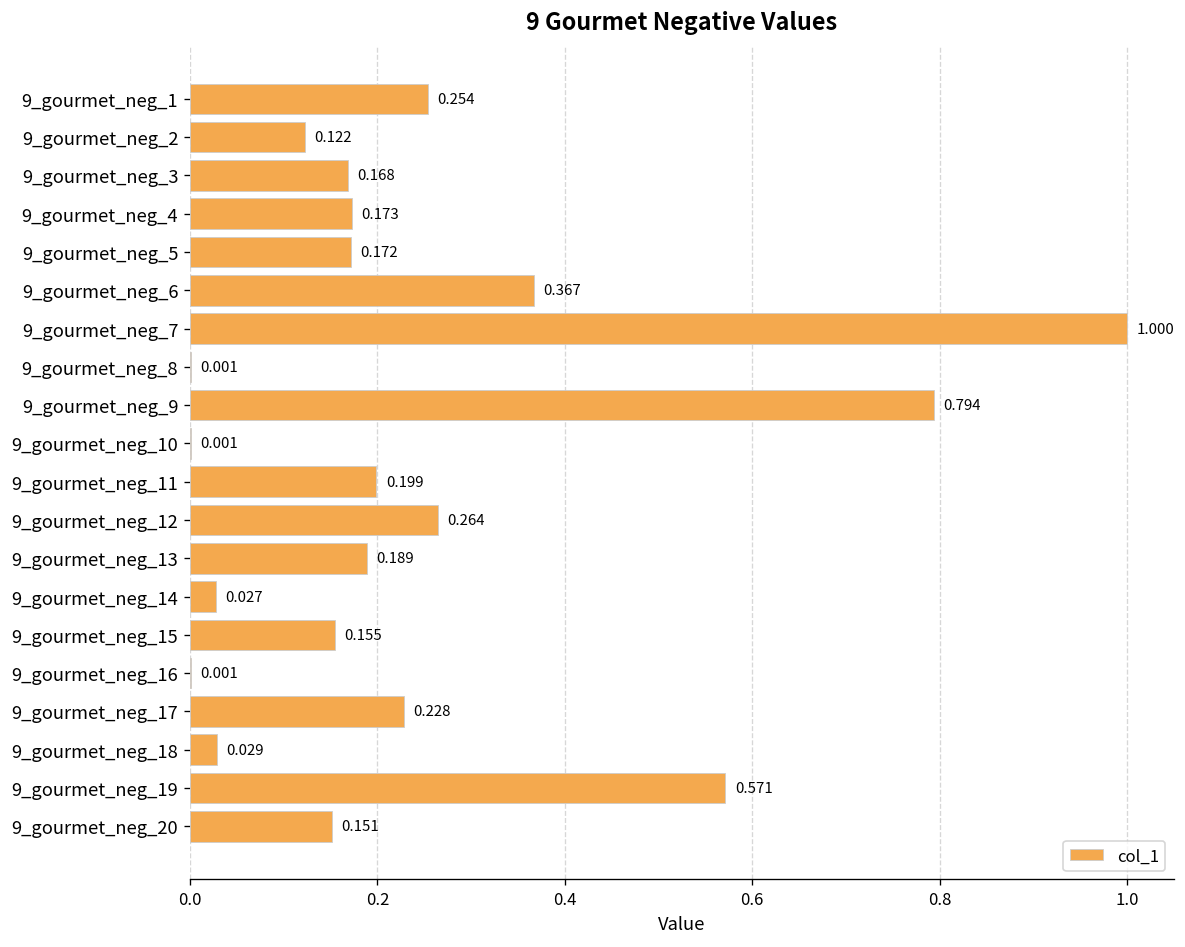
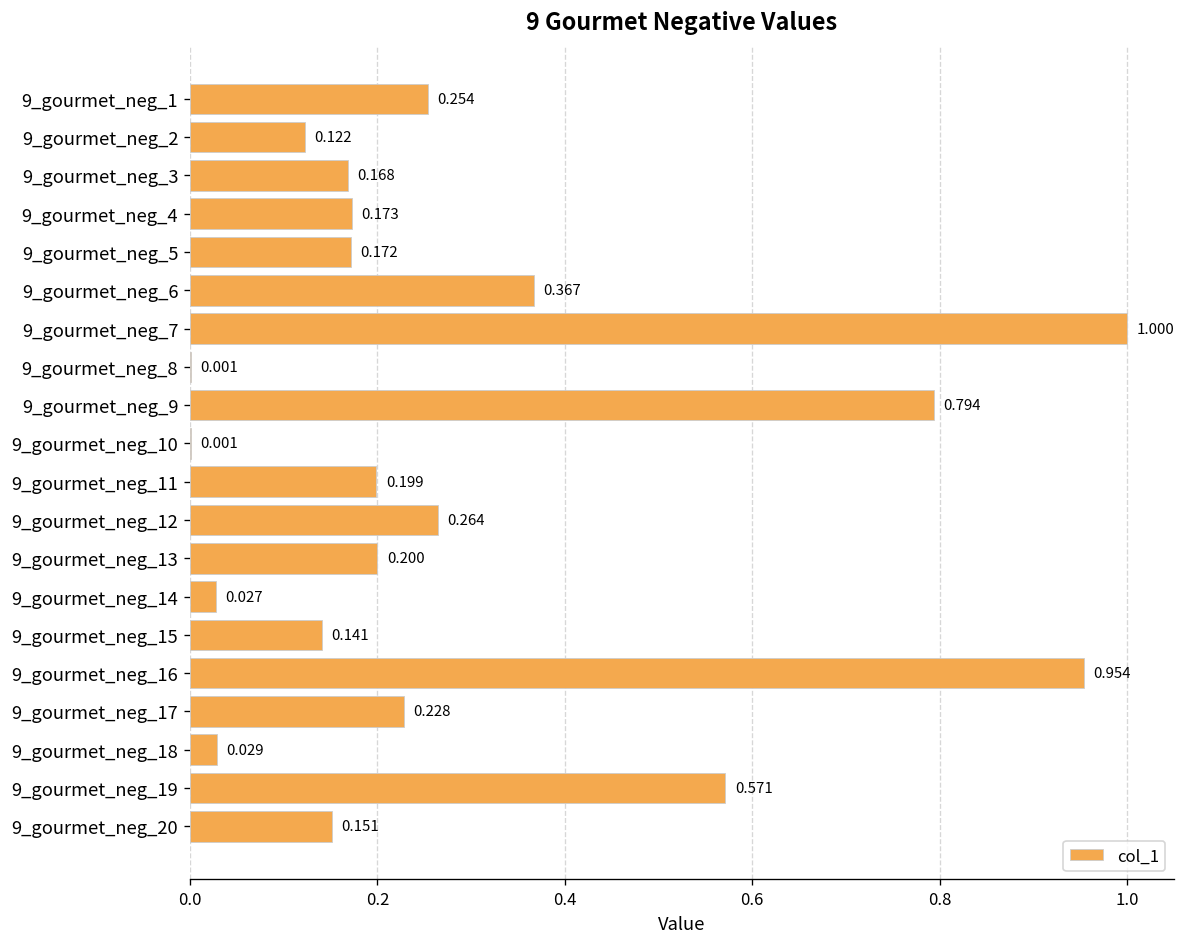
9_gourmet_neg_13: 0.189 -> 0.200
9_gourmet_neg_15: 0.155 -> 0.141
9_gourmet_neg_16: 0.001 -> 0.954
